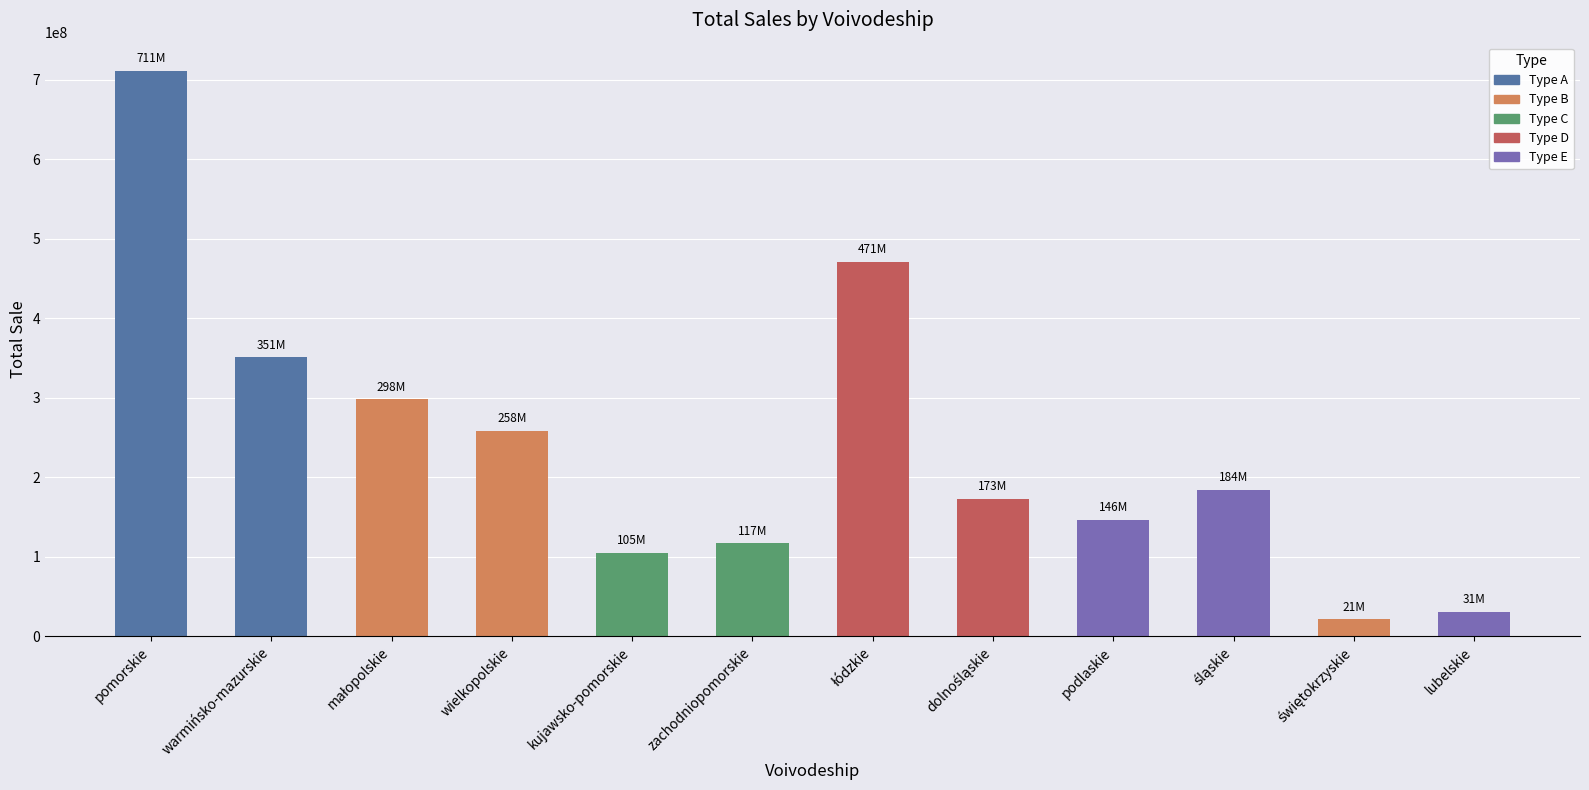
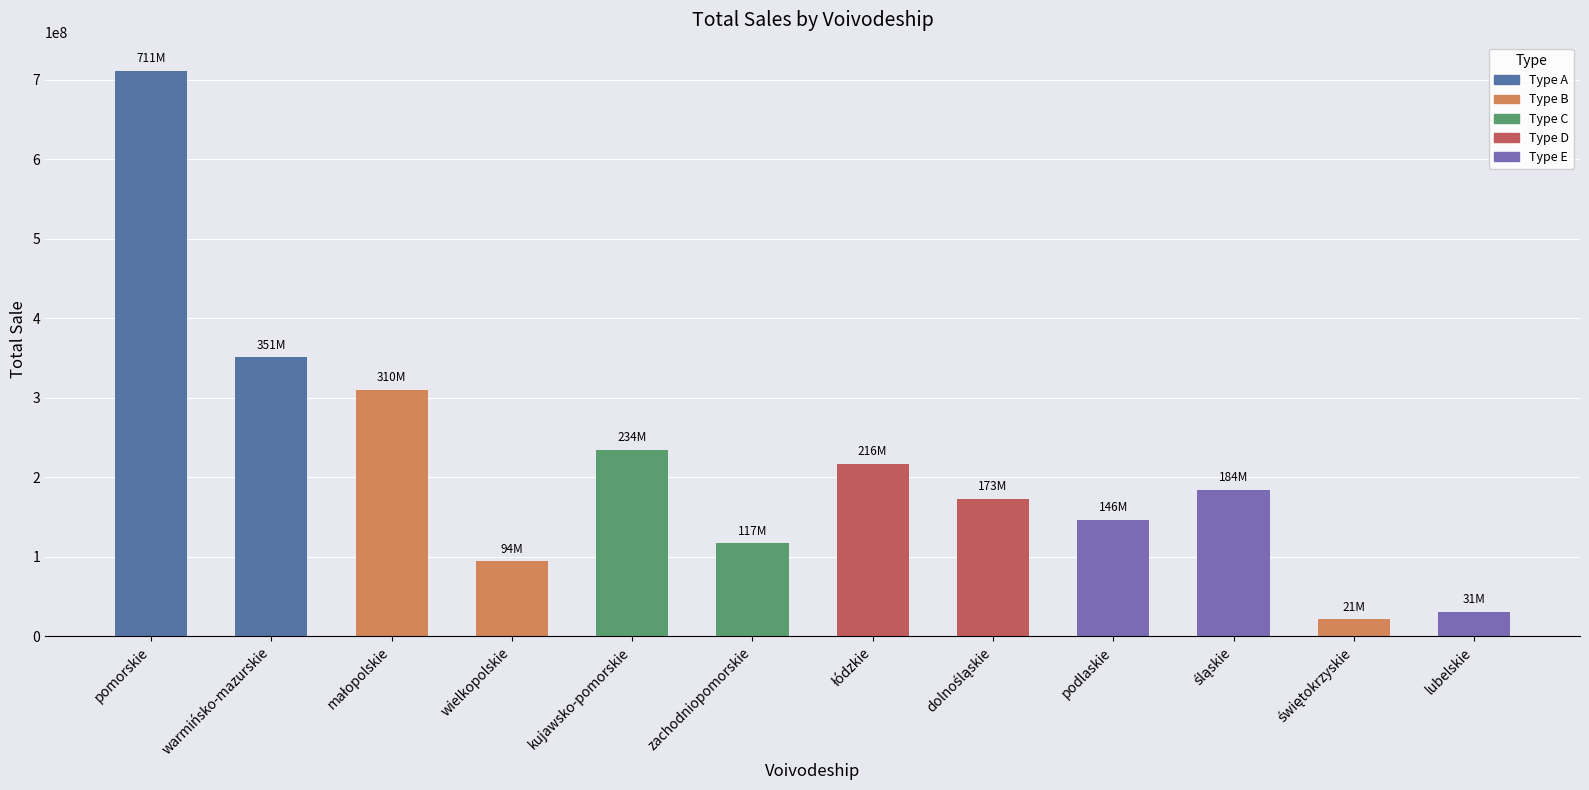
małopolskie: 298M -> 310M
wielkopolskie: 258M -> 94M
kujawsko-pomorskie: 105M -> 234M
łódzkie: 471M -> 216M
